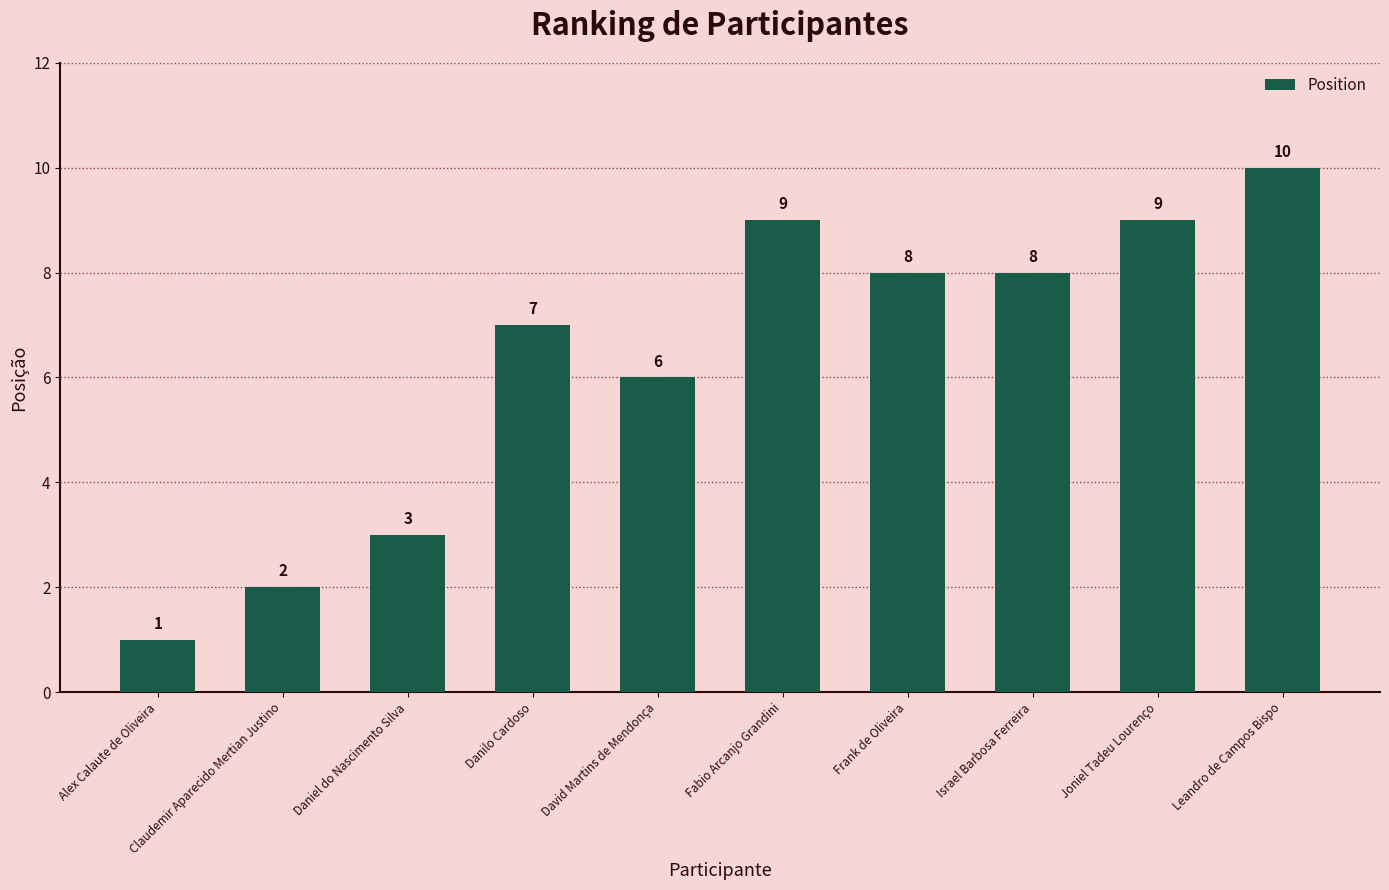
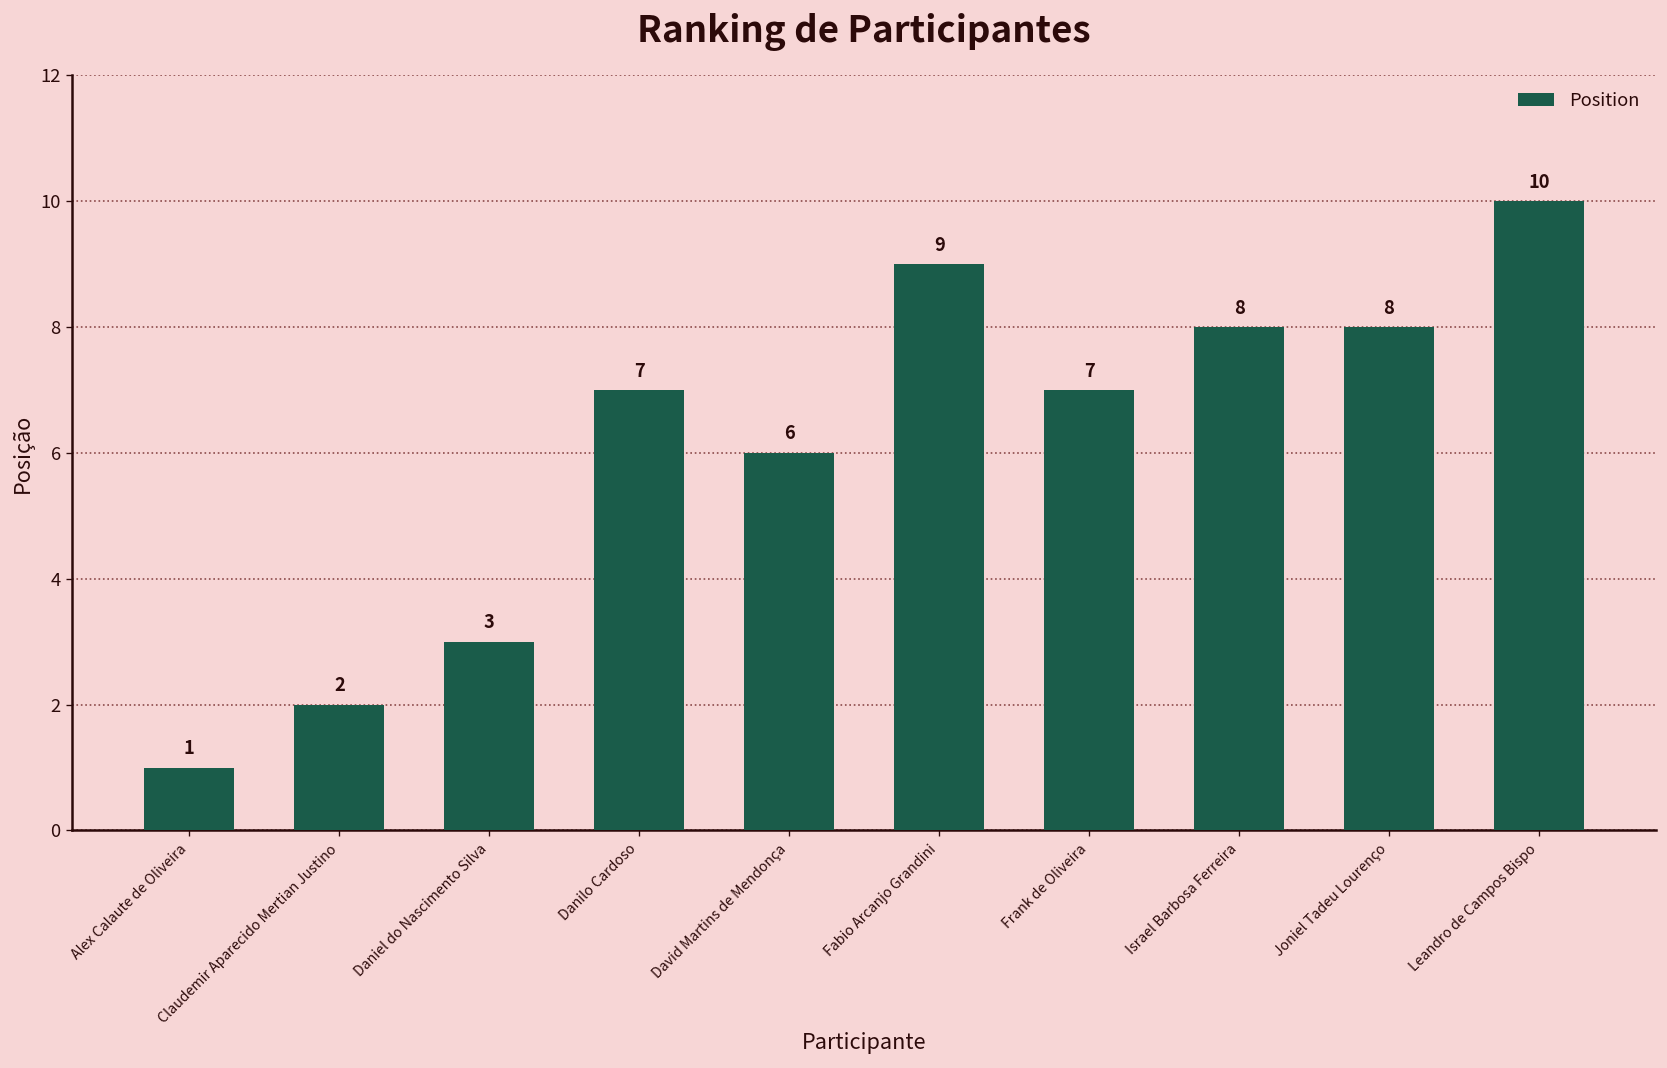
Frank de Oliveira: 8 -> 7
Joniel Tadeu Lourenço: 9 -> 8
